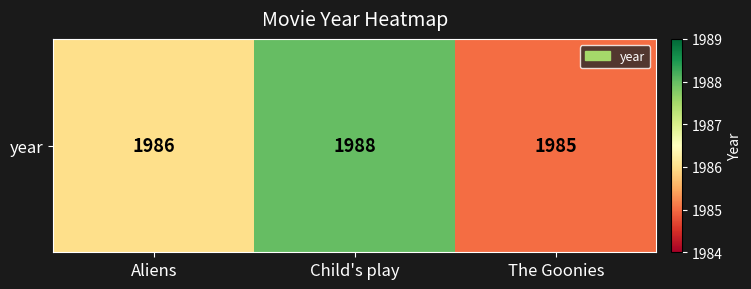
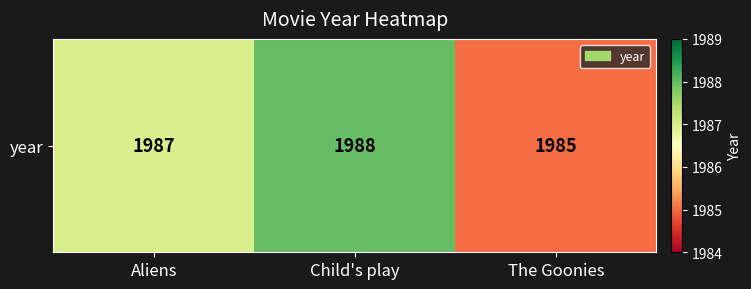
year, Aliens: 1986 -> 1987
